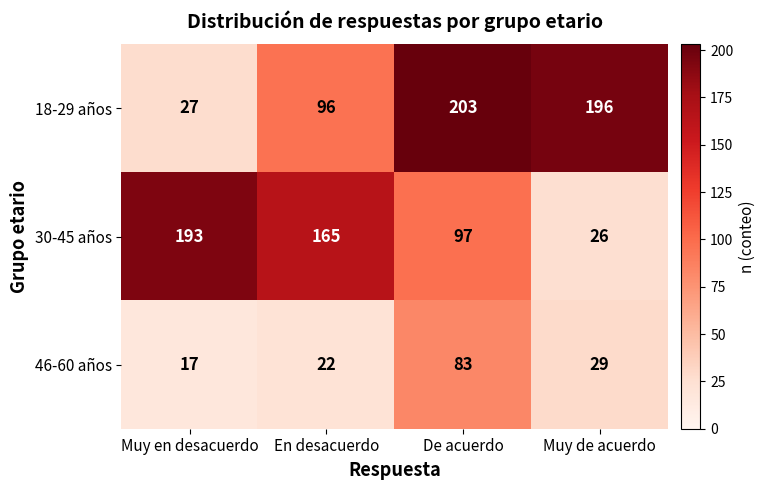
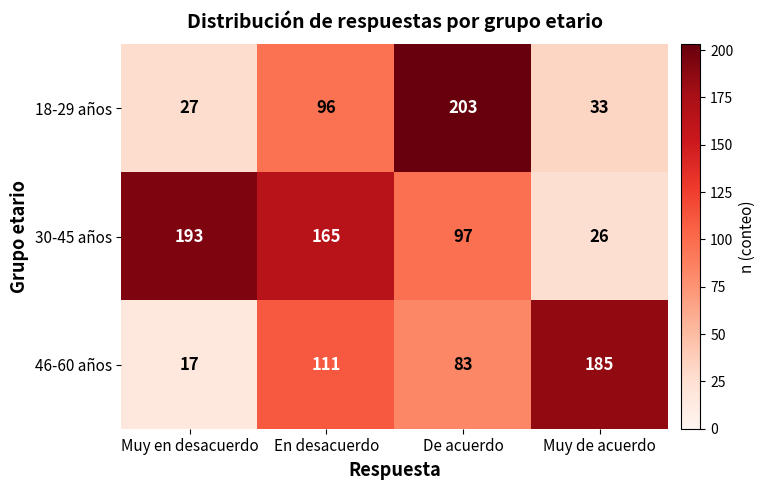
18-29 años, Muy de acuerdo: 196 -> 33
46-60 años, En desacuerdo: 22 -> 111
46-60 años, Muy de acuerdo: 29 -> 185
